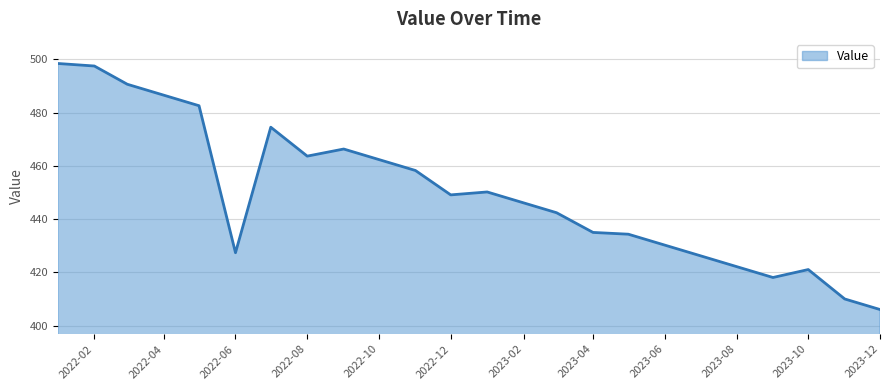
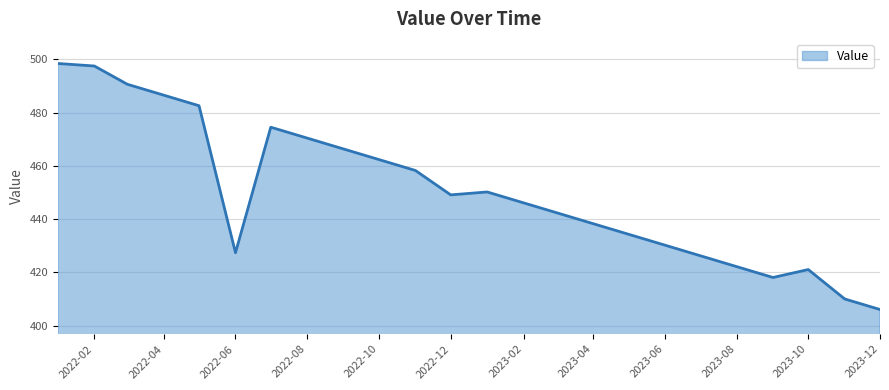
2022-08: 464 -> 470
2023-04: 435 -> 438
